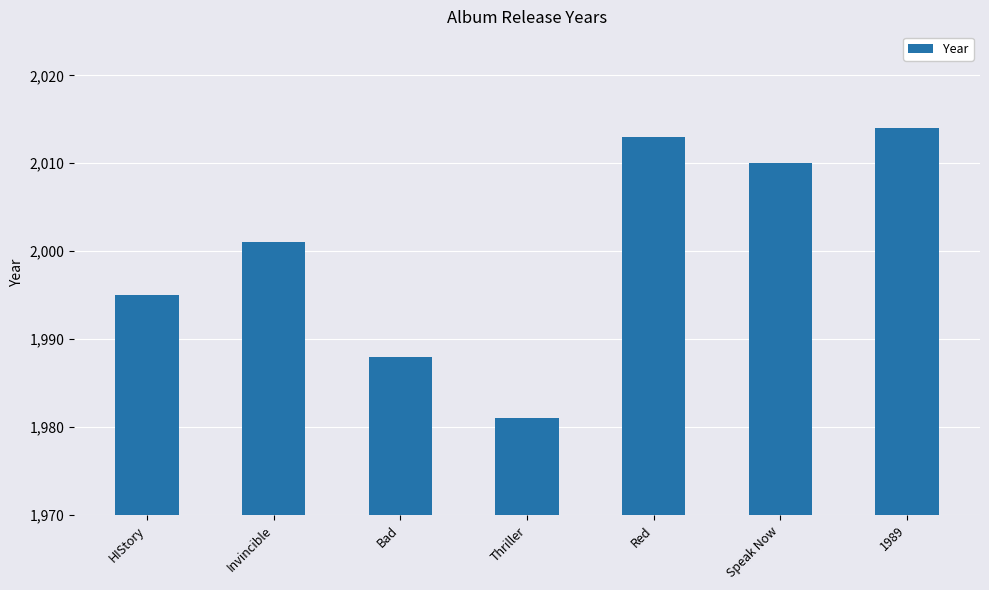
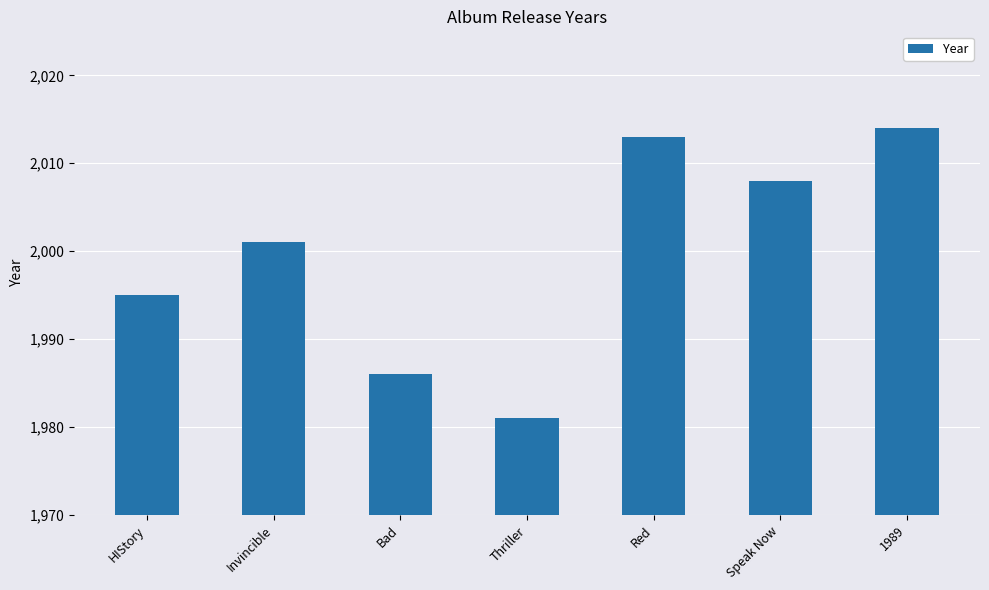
Bad: 1,988 -> 1,986
Speak Now: 2,010 -> 2,008
